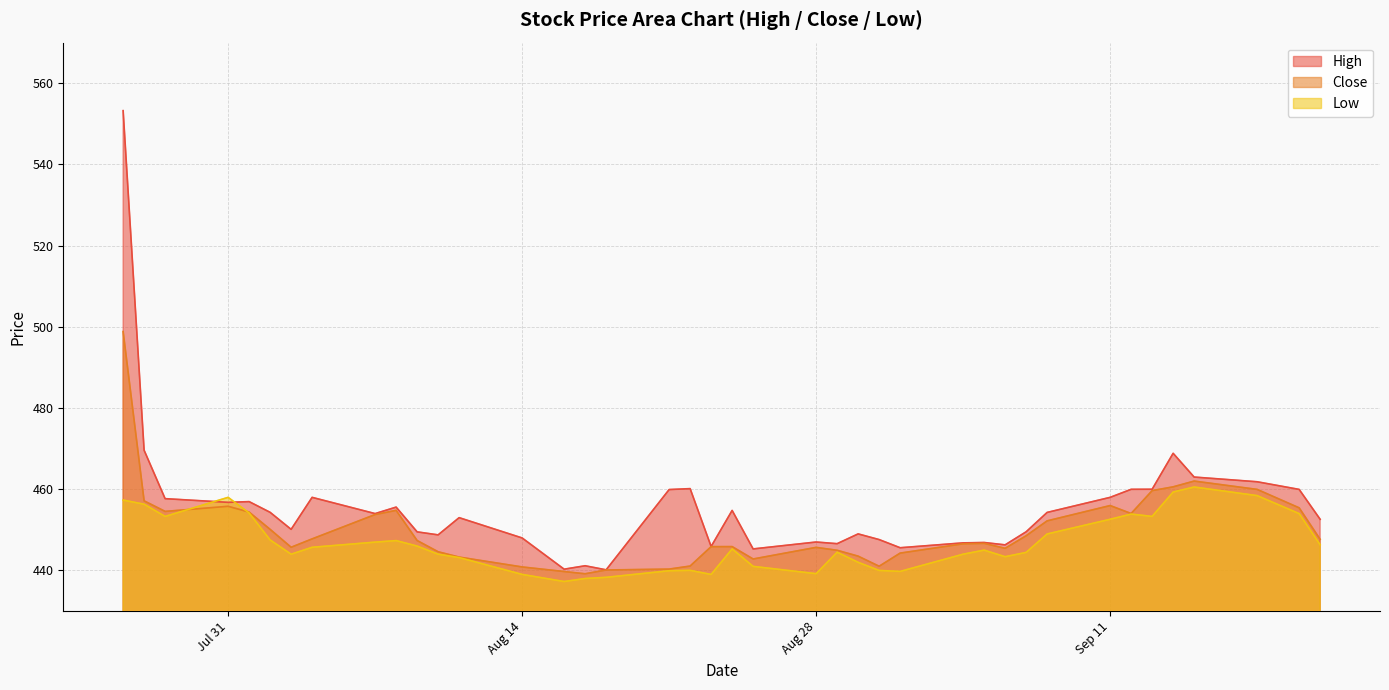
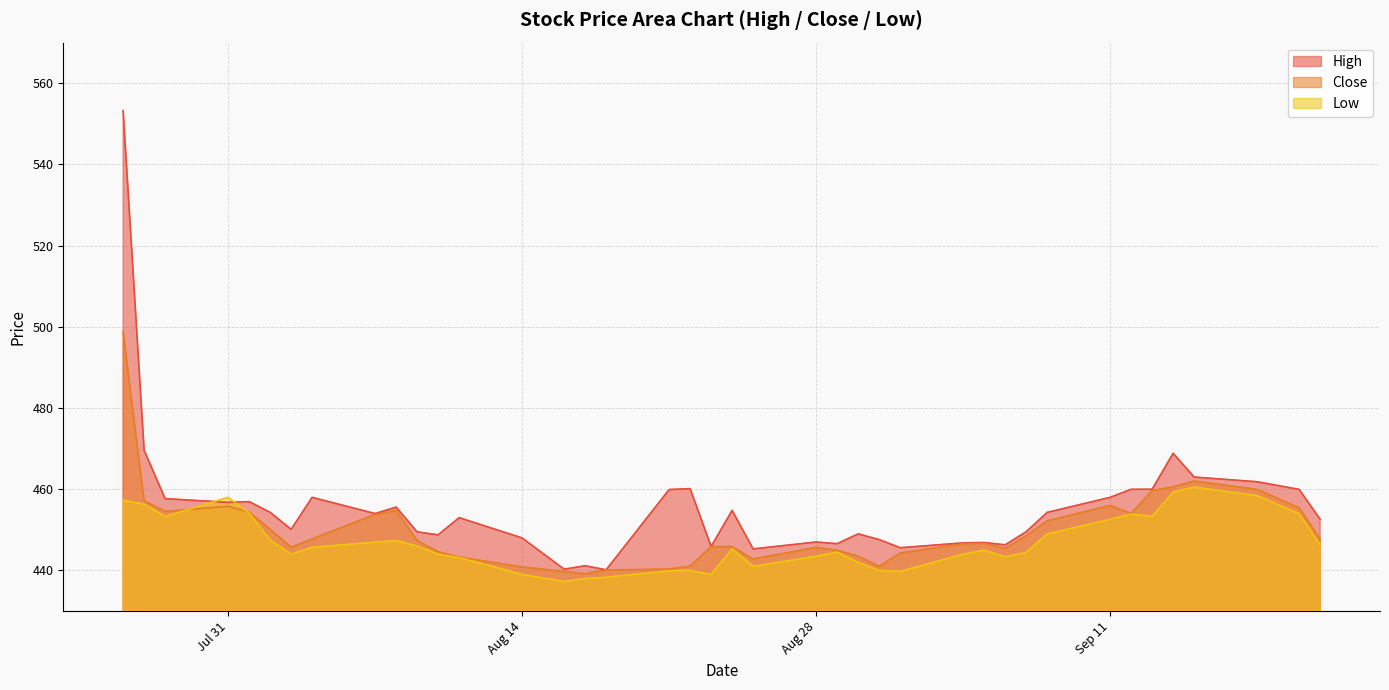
Low, Aug 28: 439 -> 444
